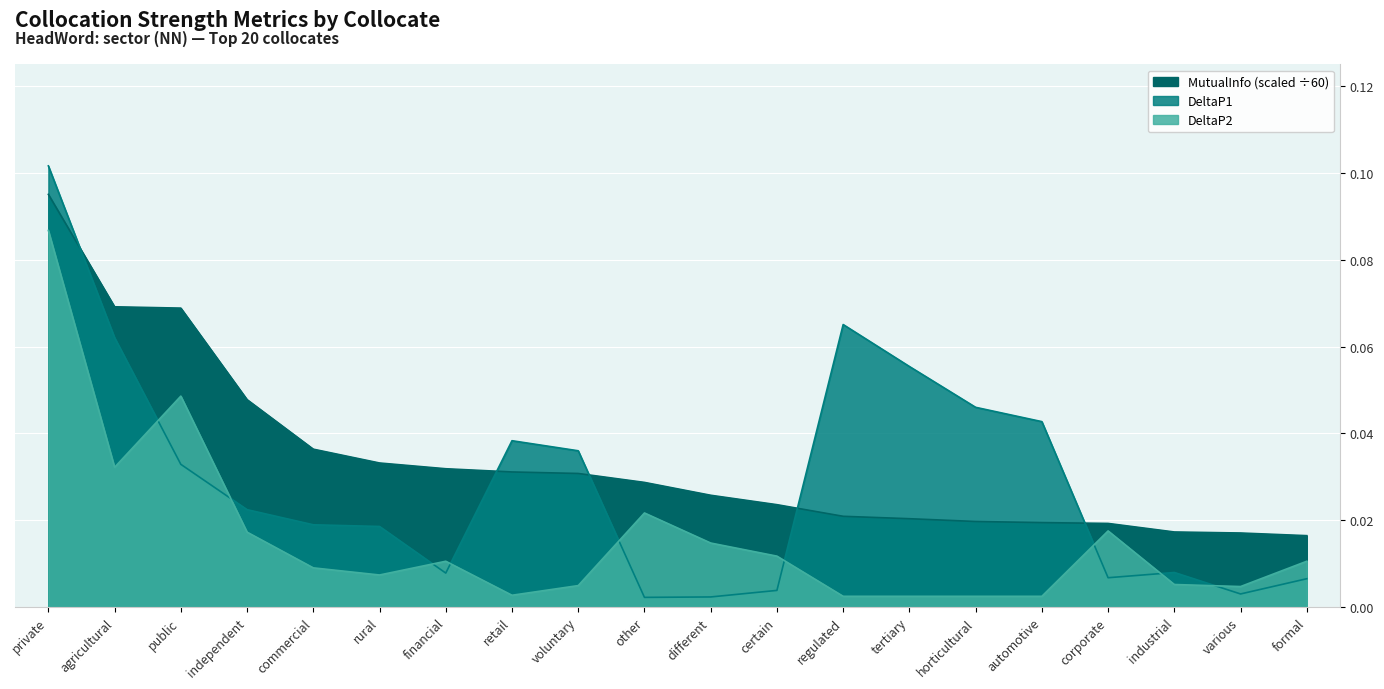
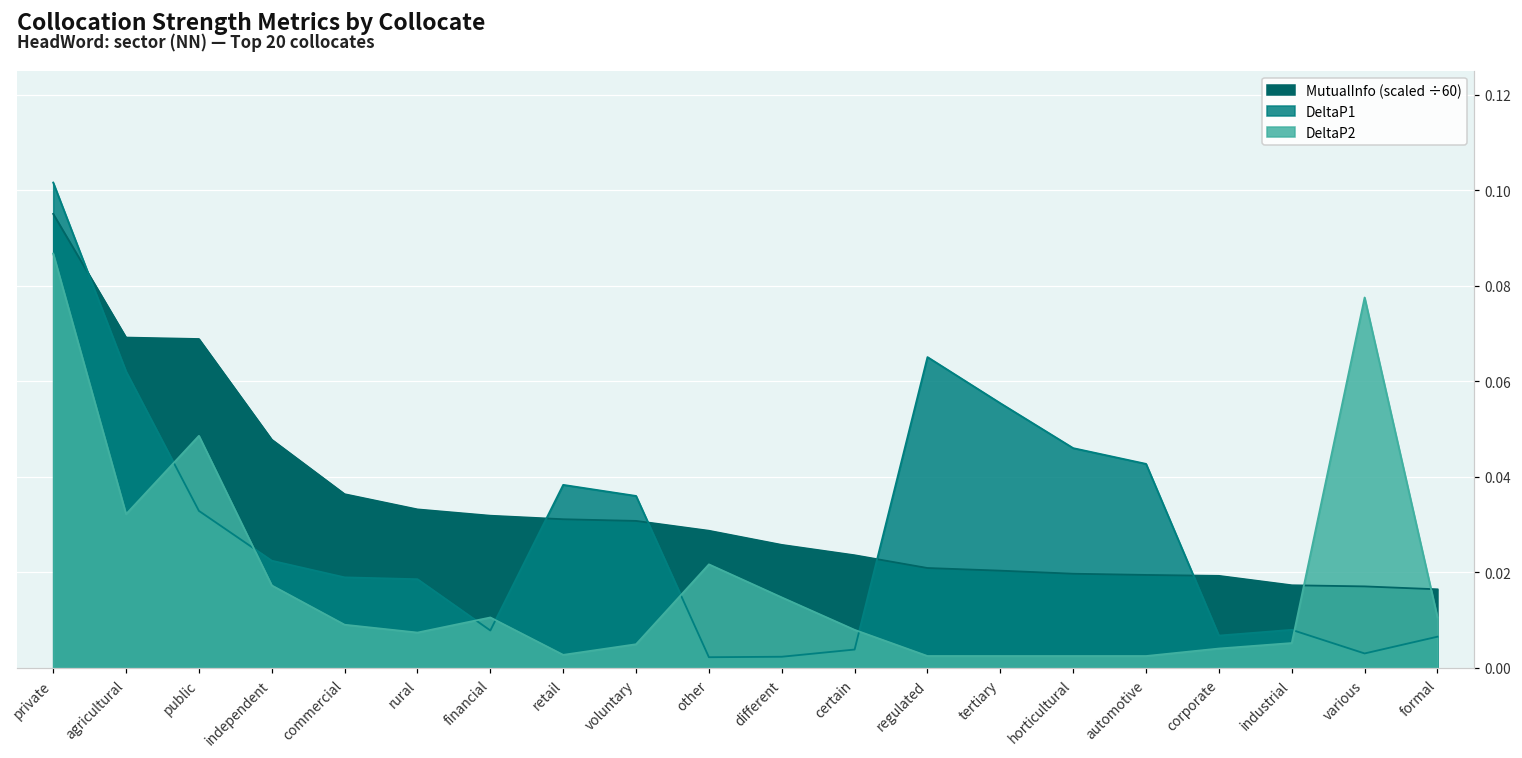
DeltaP2, certain: 0.012 -> 0.008
DeltaP2, corporate: 0.018 -> 0.004
DeltaP2, various: 0.005 -> 0.078
